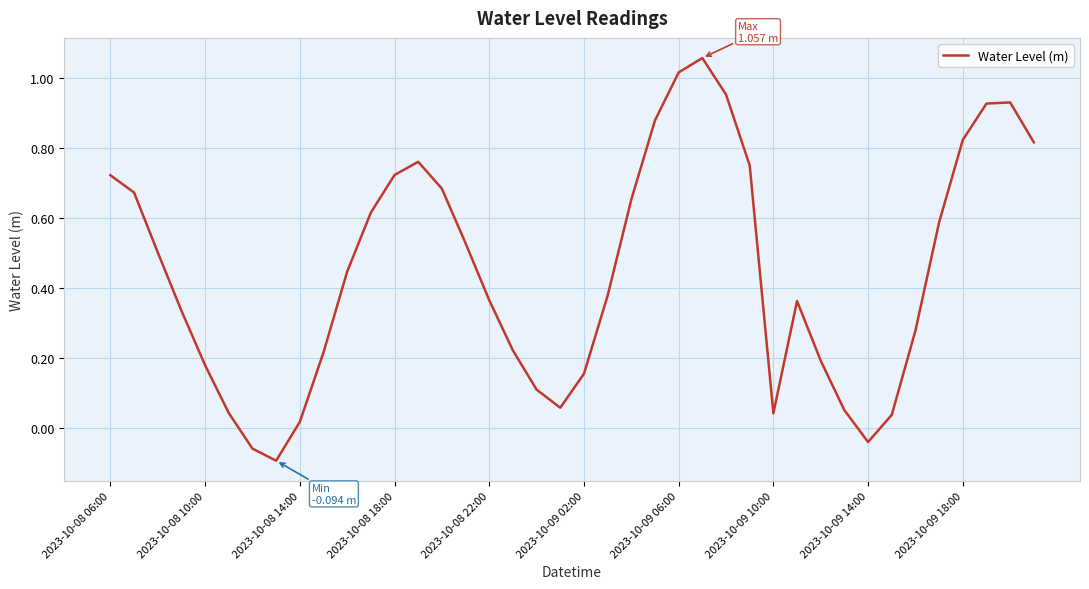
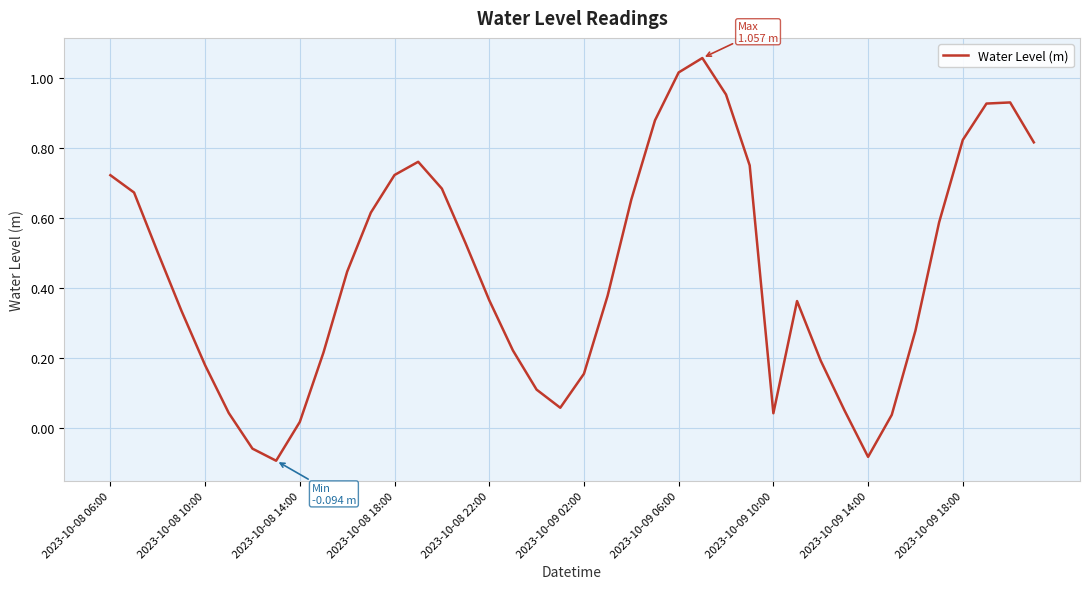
2023-10-09 14:00: -0.04 -> -0.08
